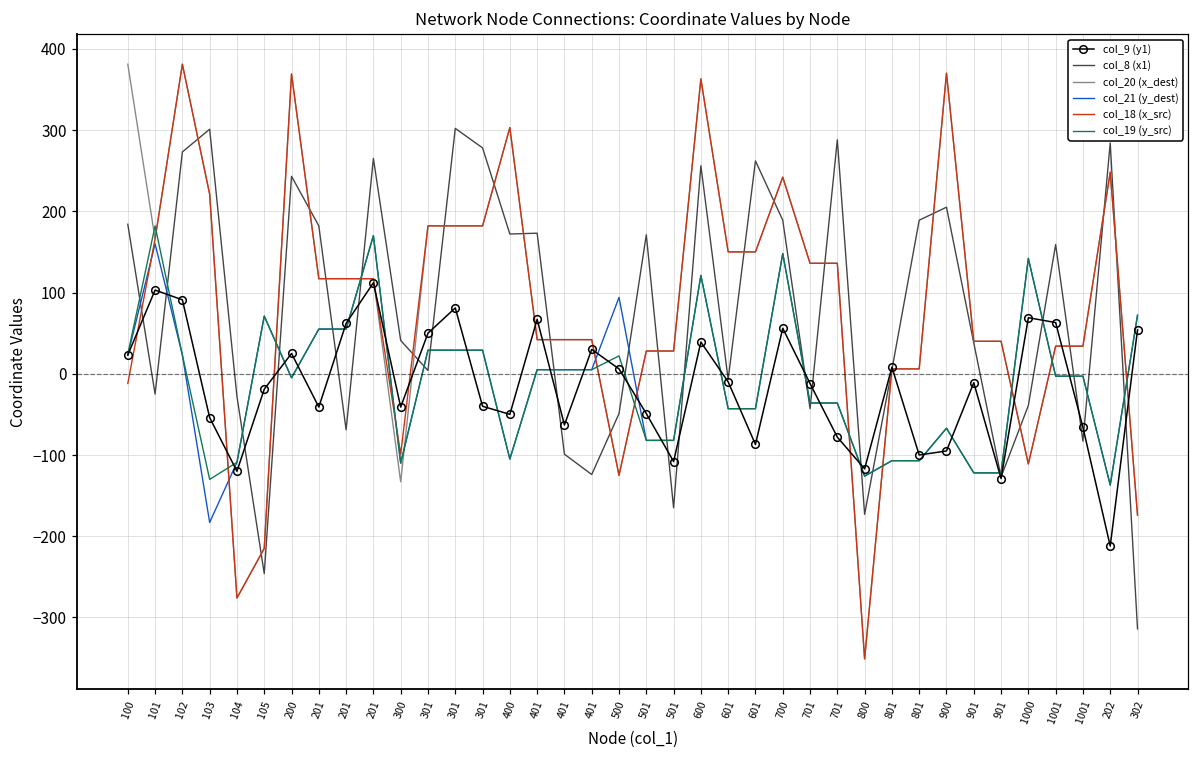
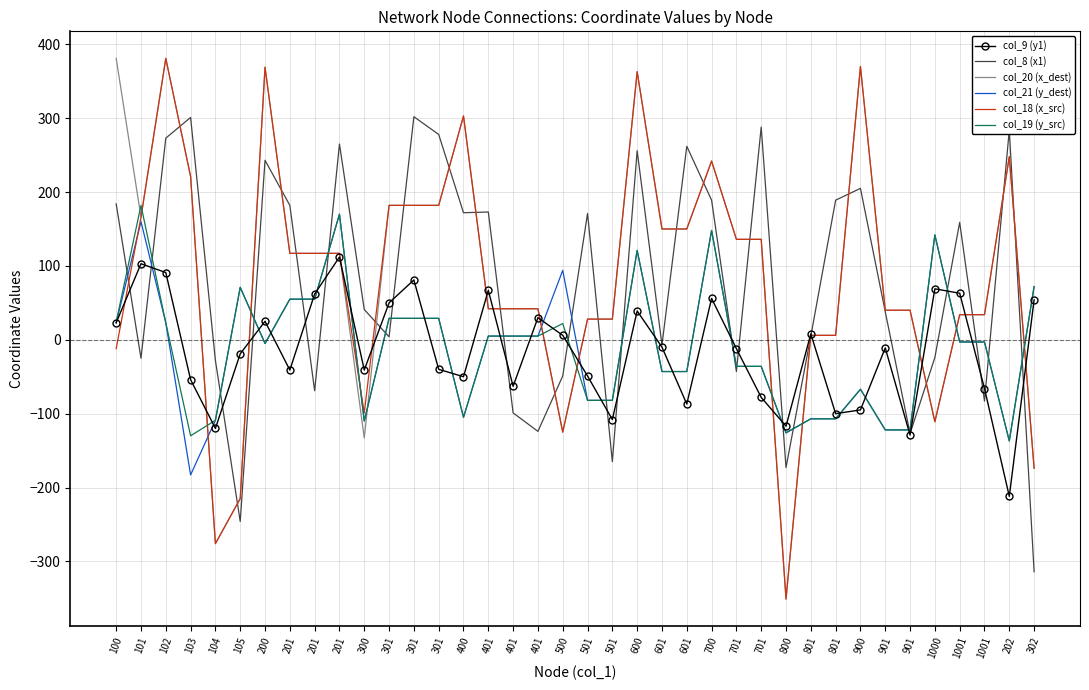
col_8 (x1), 1000: -40 -> -20
